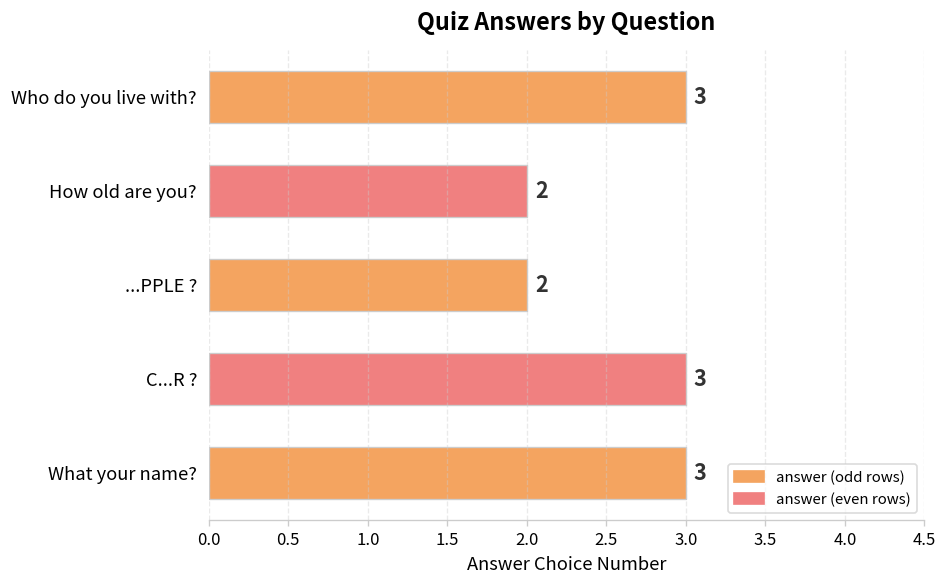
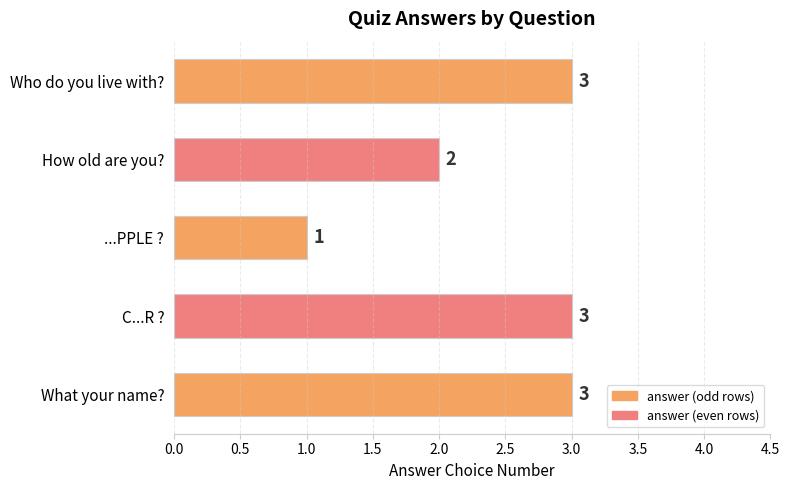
...PPLE ?: 2 -> 1
